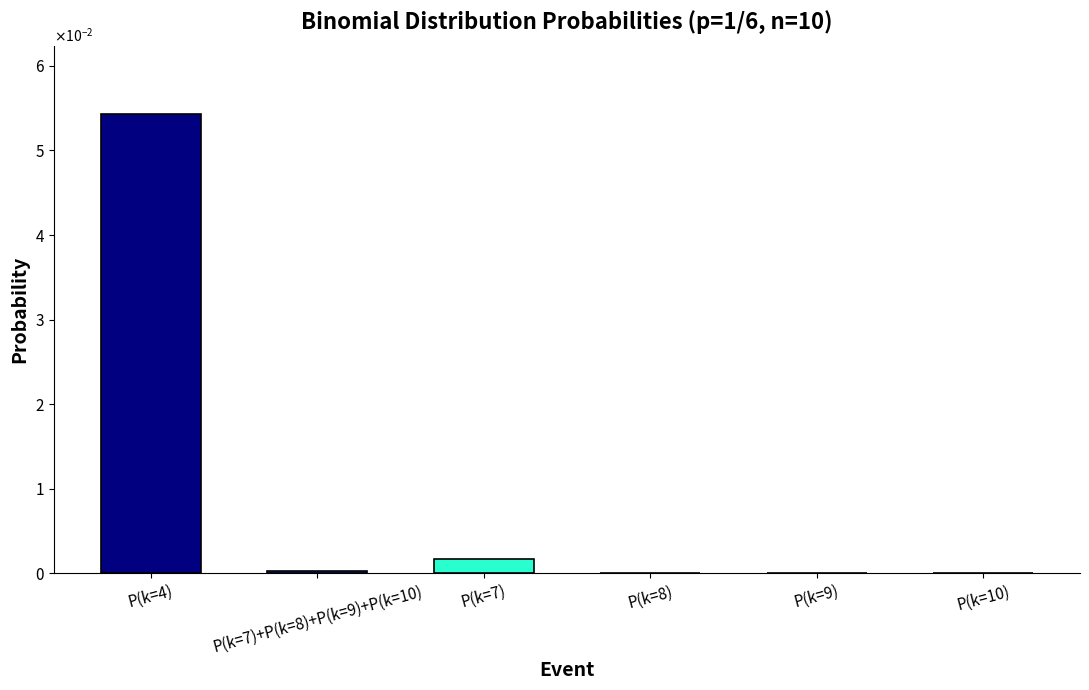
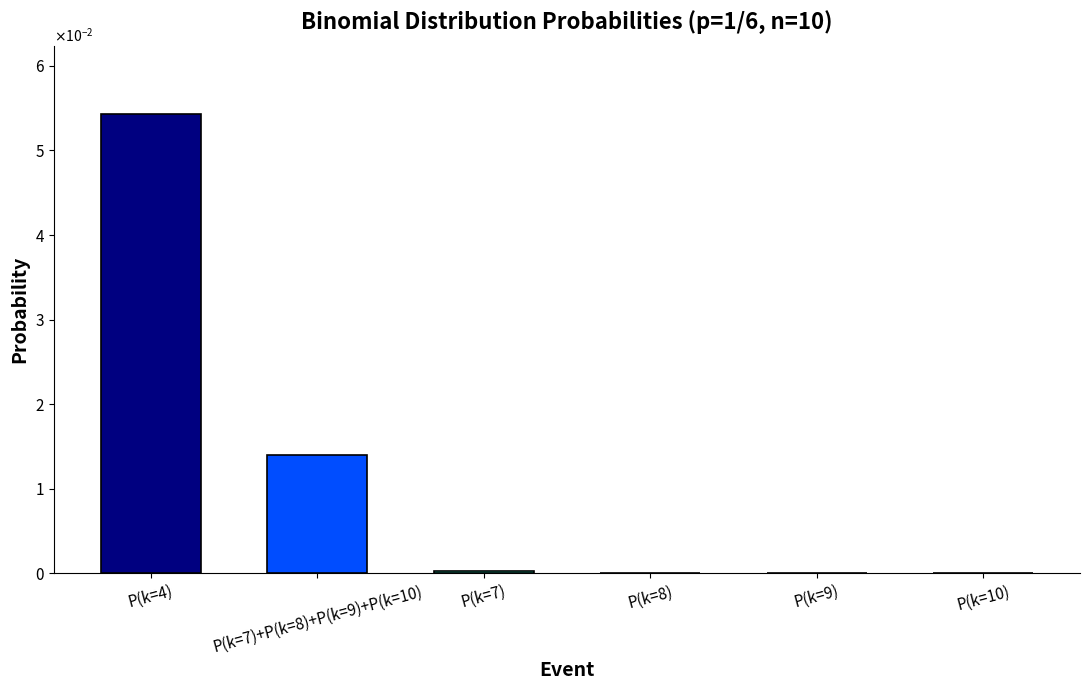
P(k=7)+P(k=8)+P(k=9)+P(k=10): 0.000 -> 0.014
P(k=7): 0.002 -> 0.000
